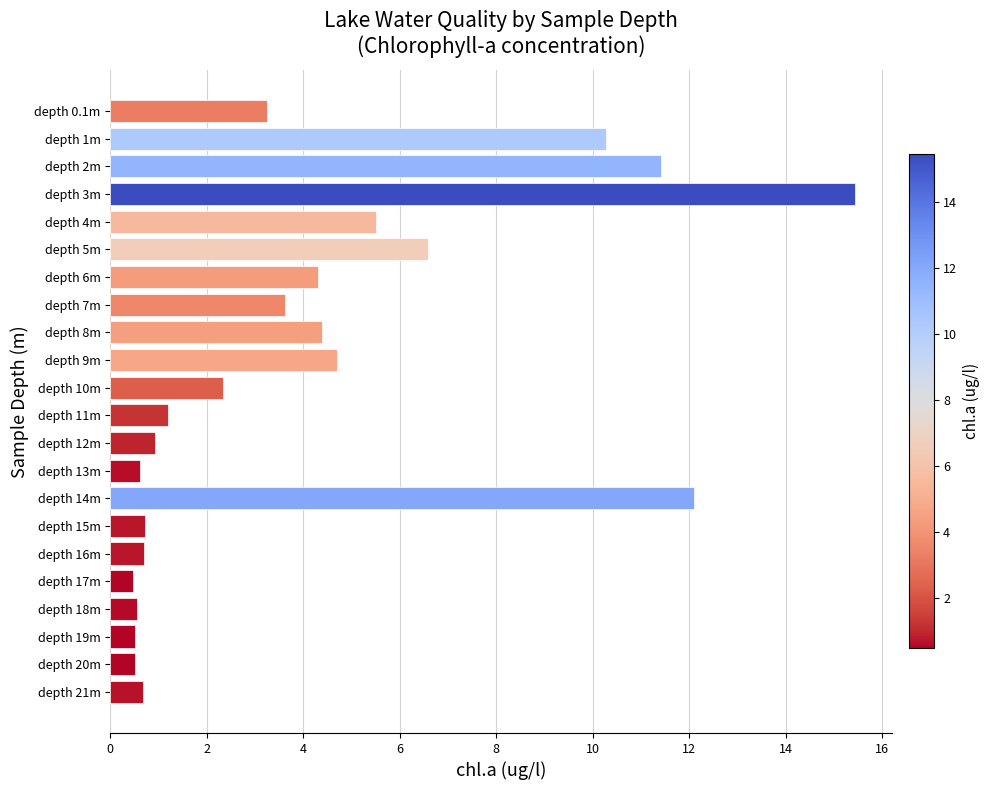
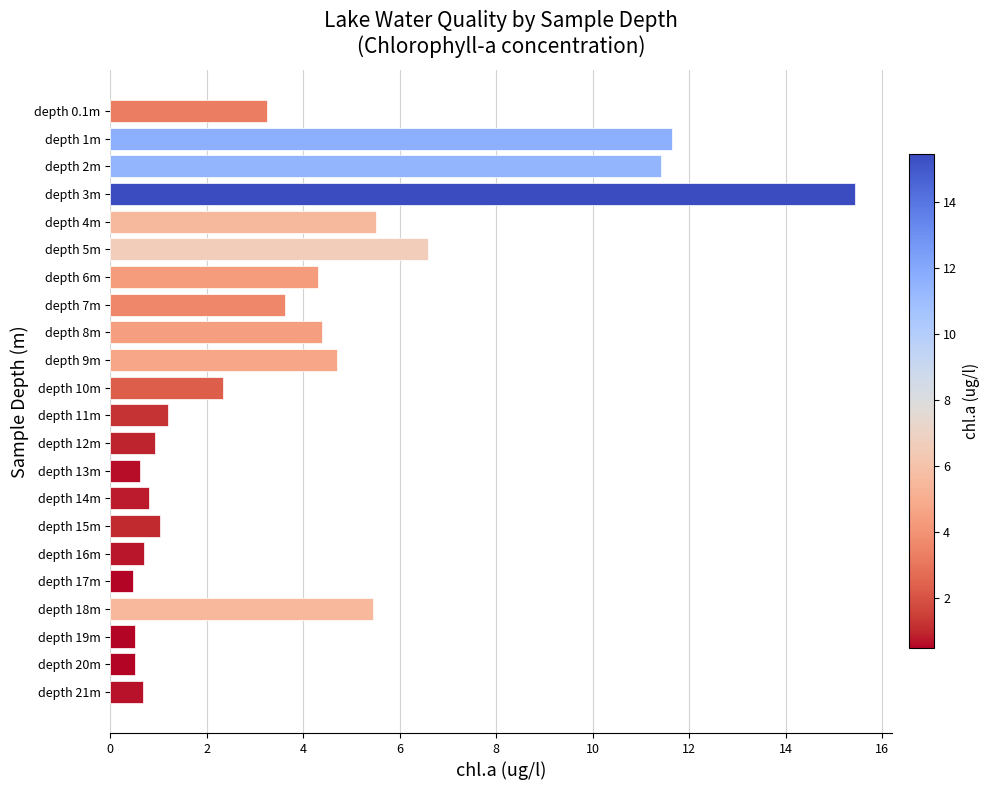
depth 1m: 10.3 -> 11.6
depth 14m: 12.1 -> 0.8
depth 15m: 0.7 -> 1.0
depth 18m: 0.6 -> 5.5
